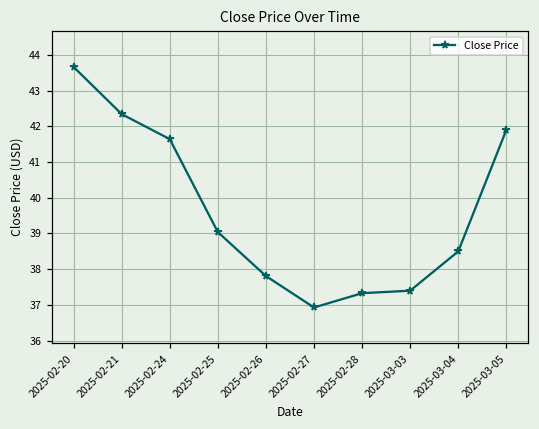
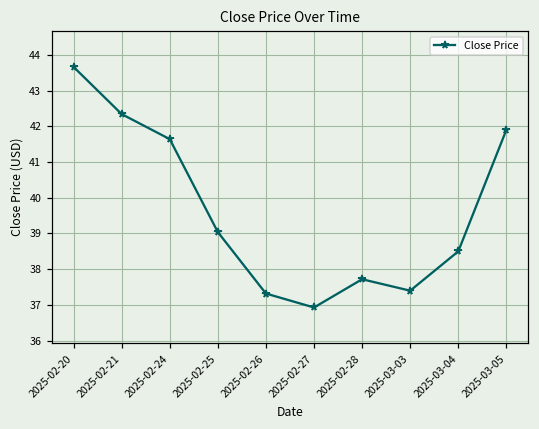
2025-02-26: 37.8 -> 37.3
2025-02-28: 37.3 -> 37.7
